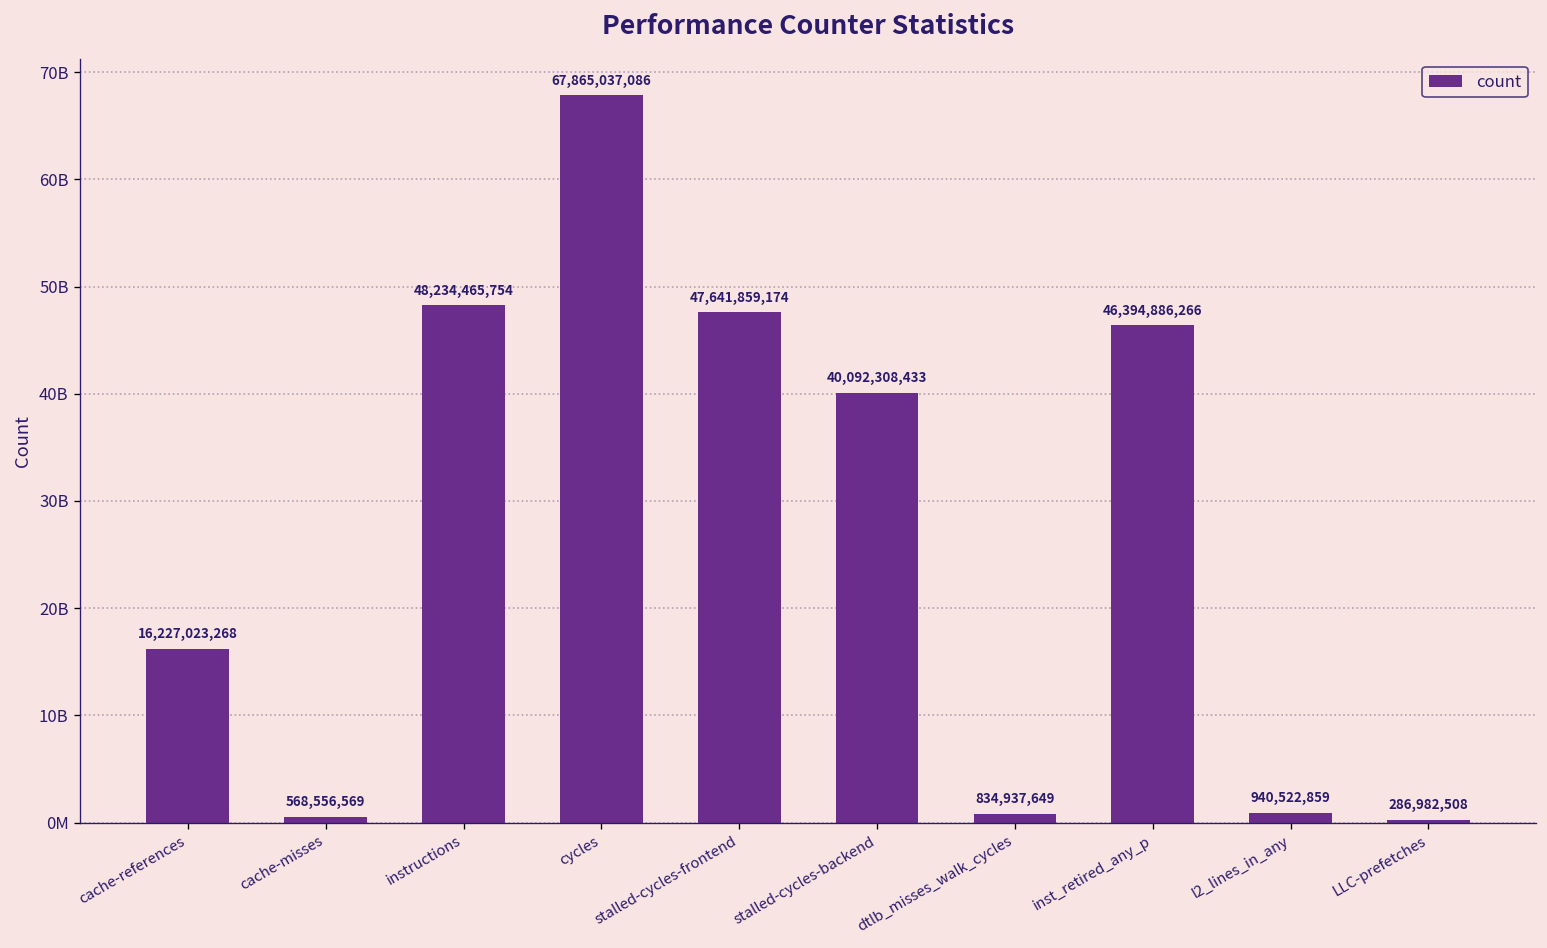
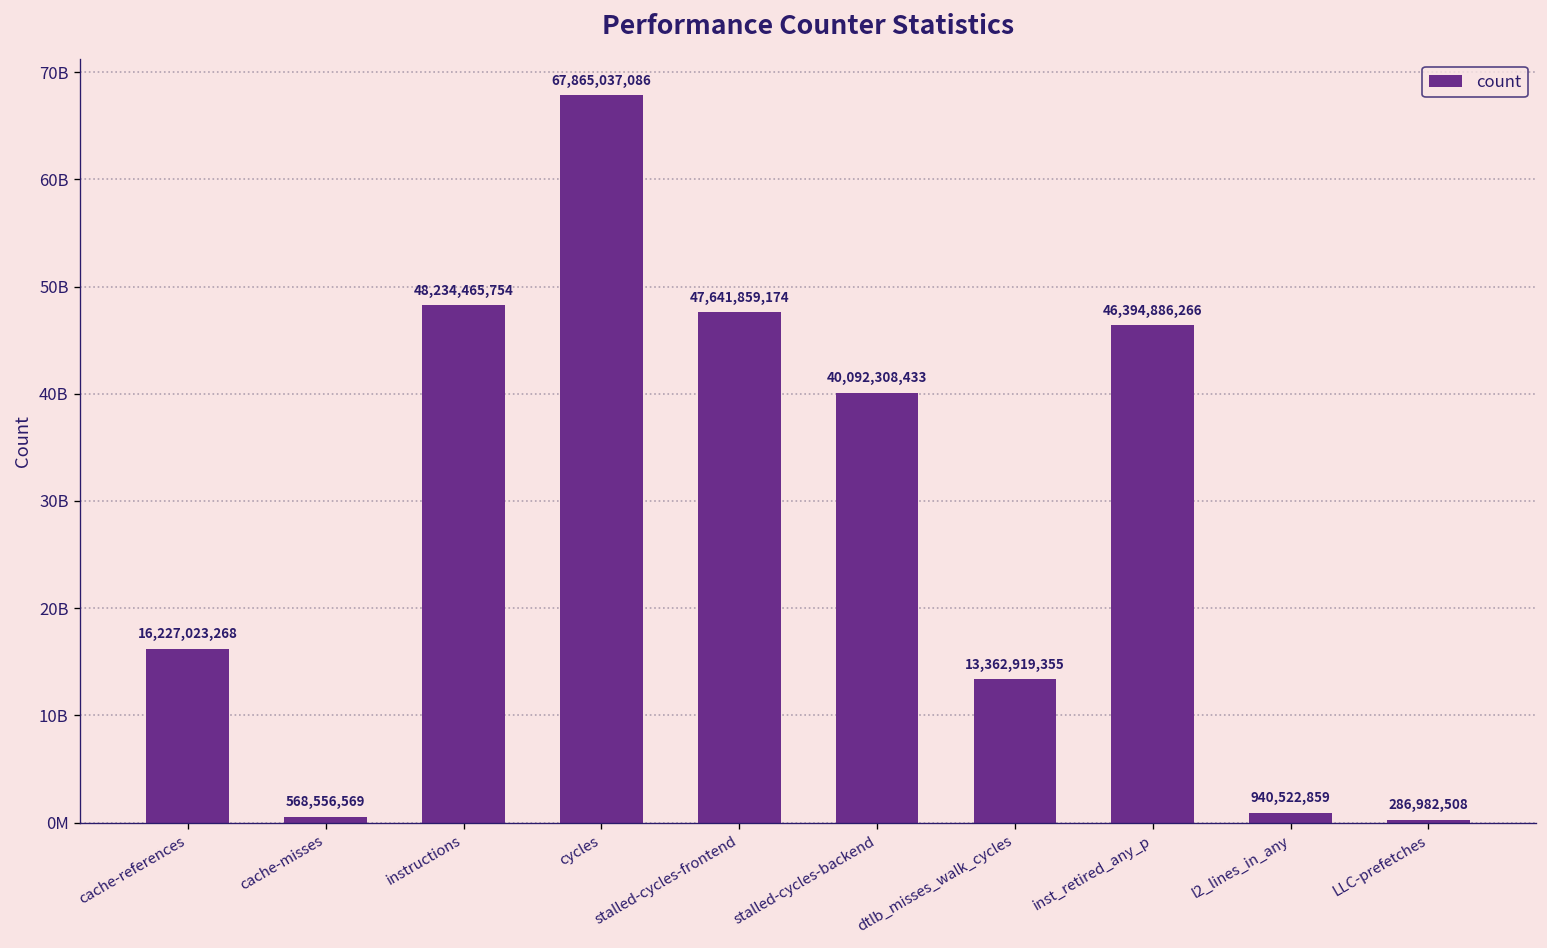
dtlb_misses_walk_cycles: 834,937,649 -> 13,362,919,355
